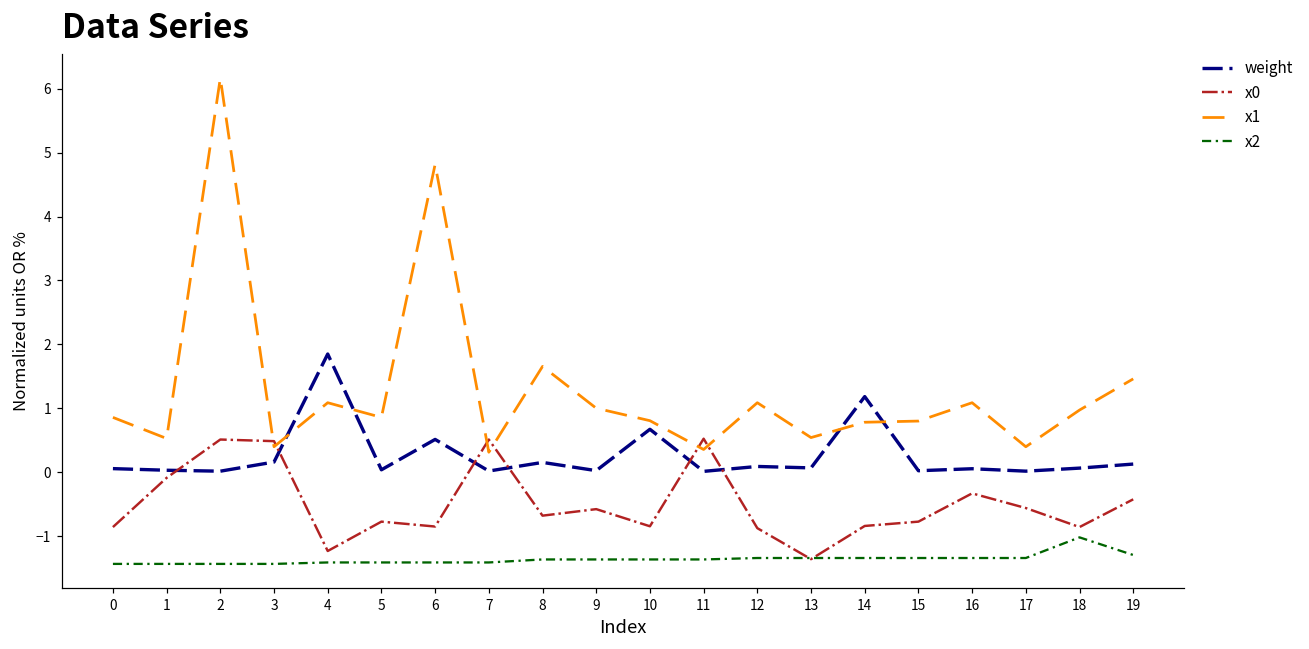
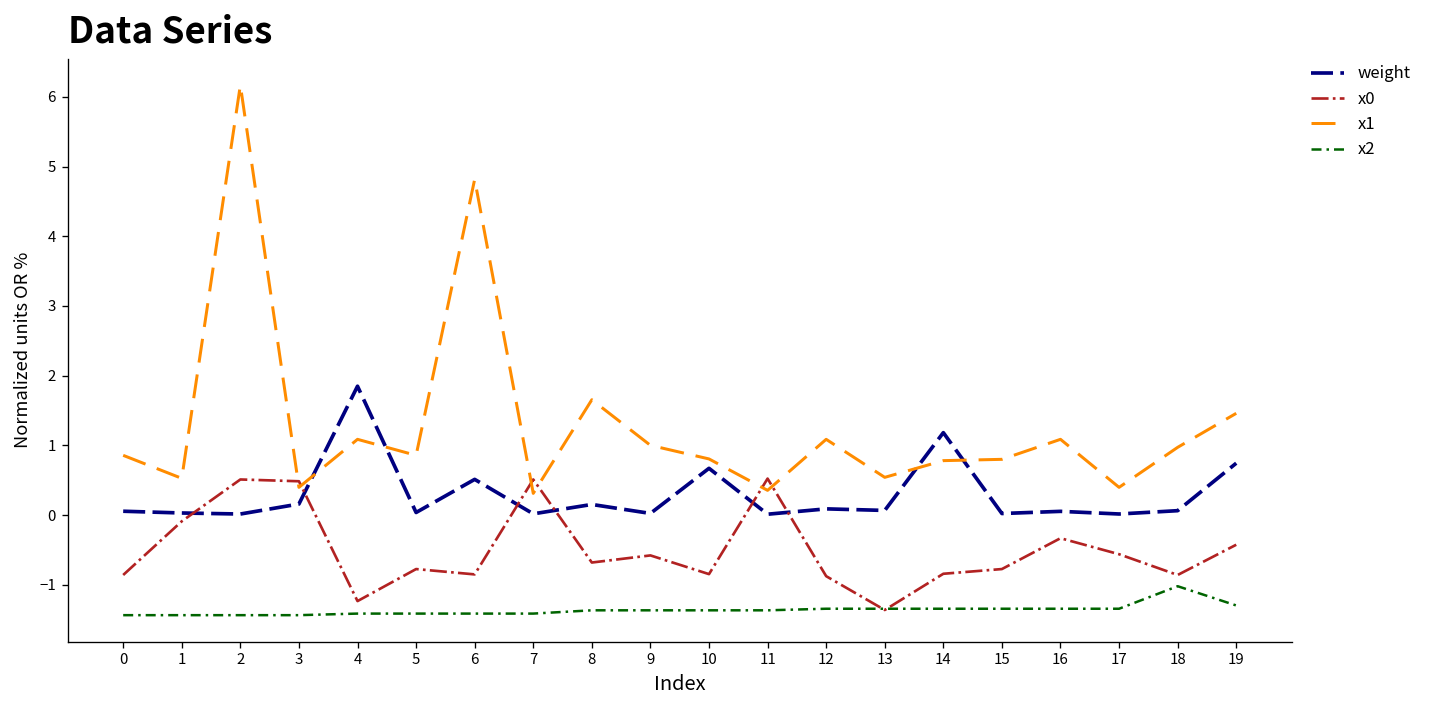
weight, 19: 0.1 -> 0.7
